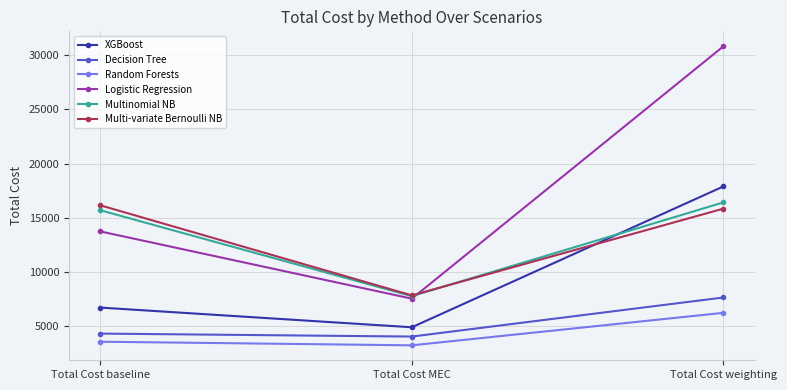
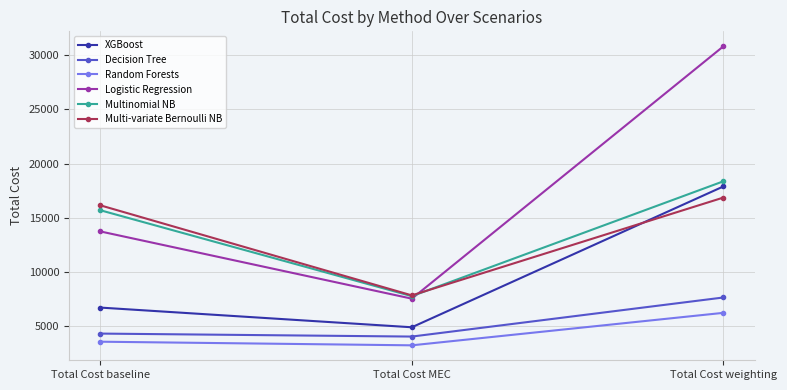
Multinomial NB, Total Cost weighting: 16400 -> 18400
Multi-variate Bernoulli NB, Total Cost weighting: 15800 -> 16900
